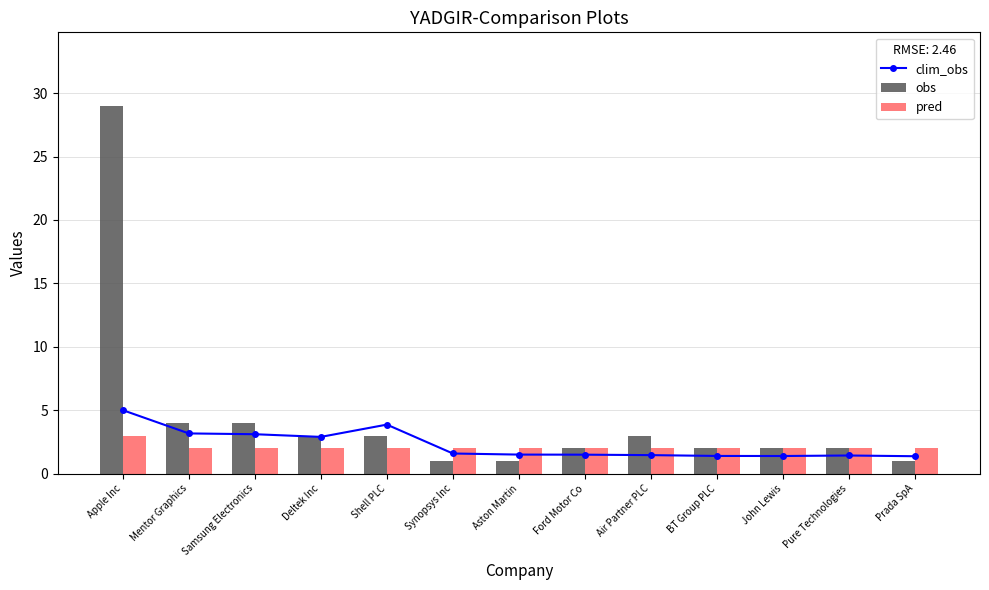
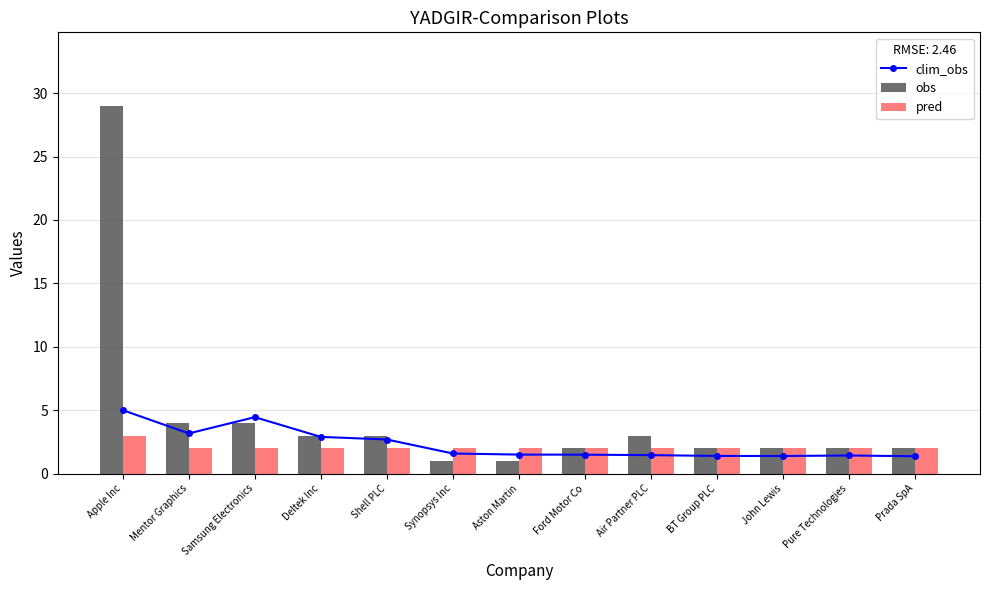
clim_obs, Samsung Electronics: 3.1 -> 4.4
clim_obs, Shell PLC: 3.9 -> 2.7
obs, Prada SpA: 1 -> 2
